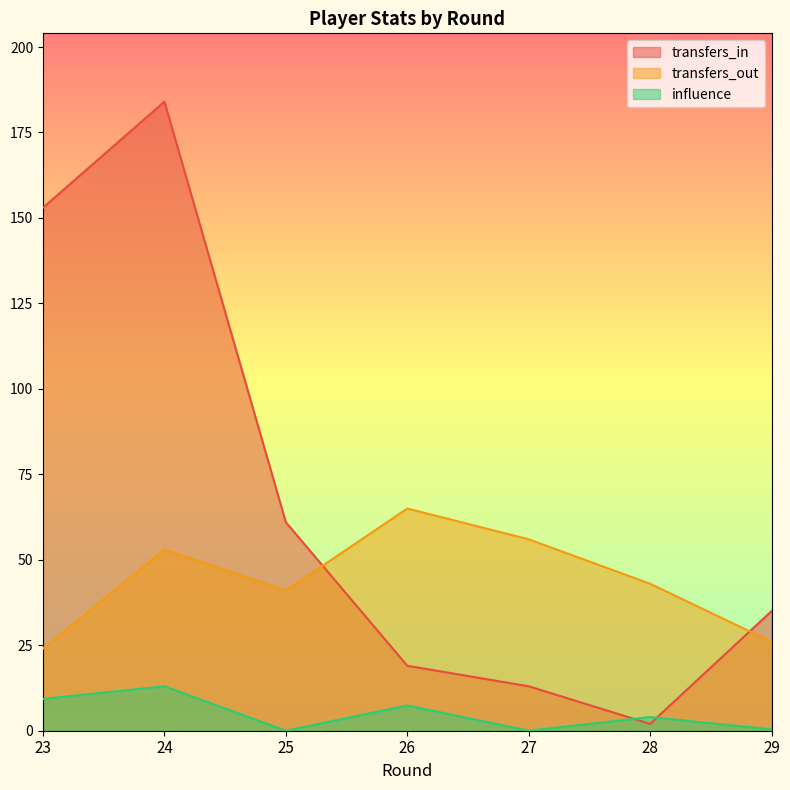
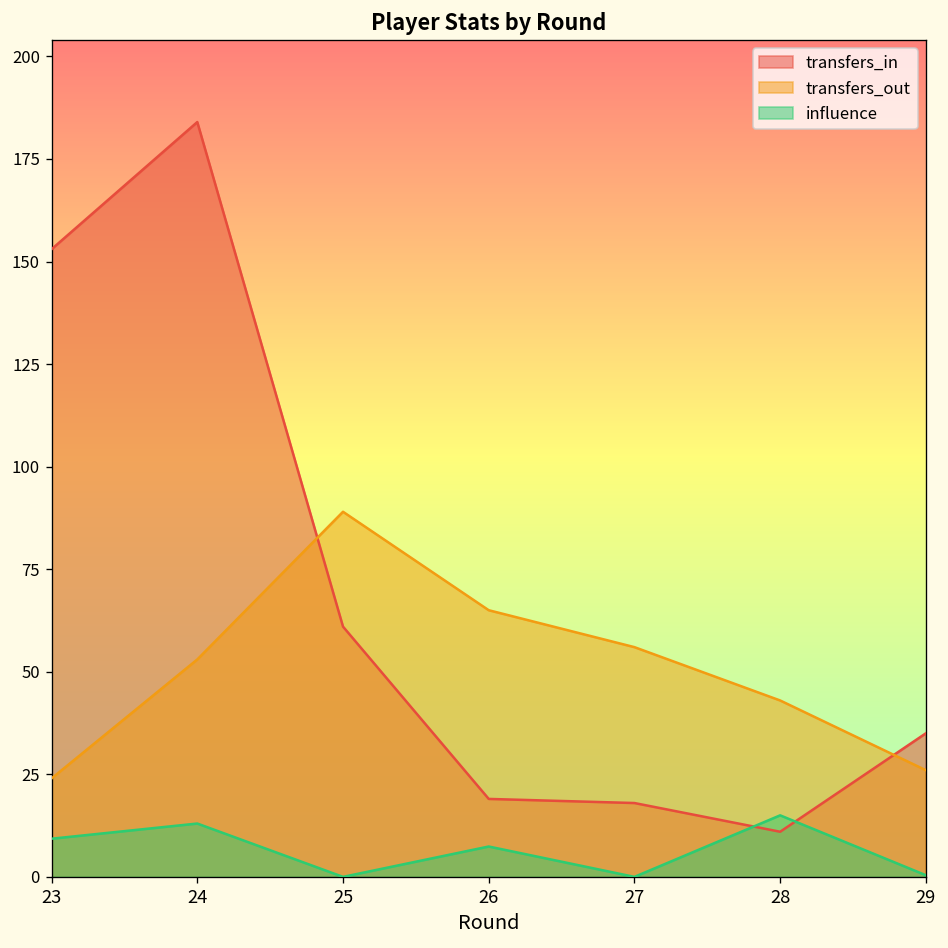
transfers_out, 25: 41 -> 89
transfers_in, 27: 13 -> 18
transfers_in, 28: 2 -> 11
influence, 28: 4 -> 15
